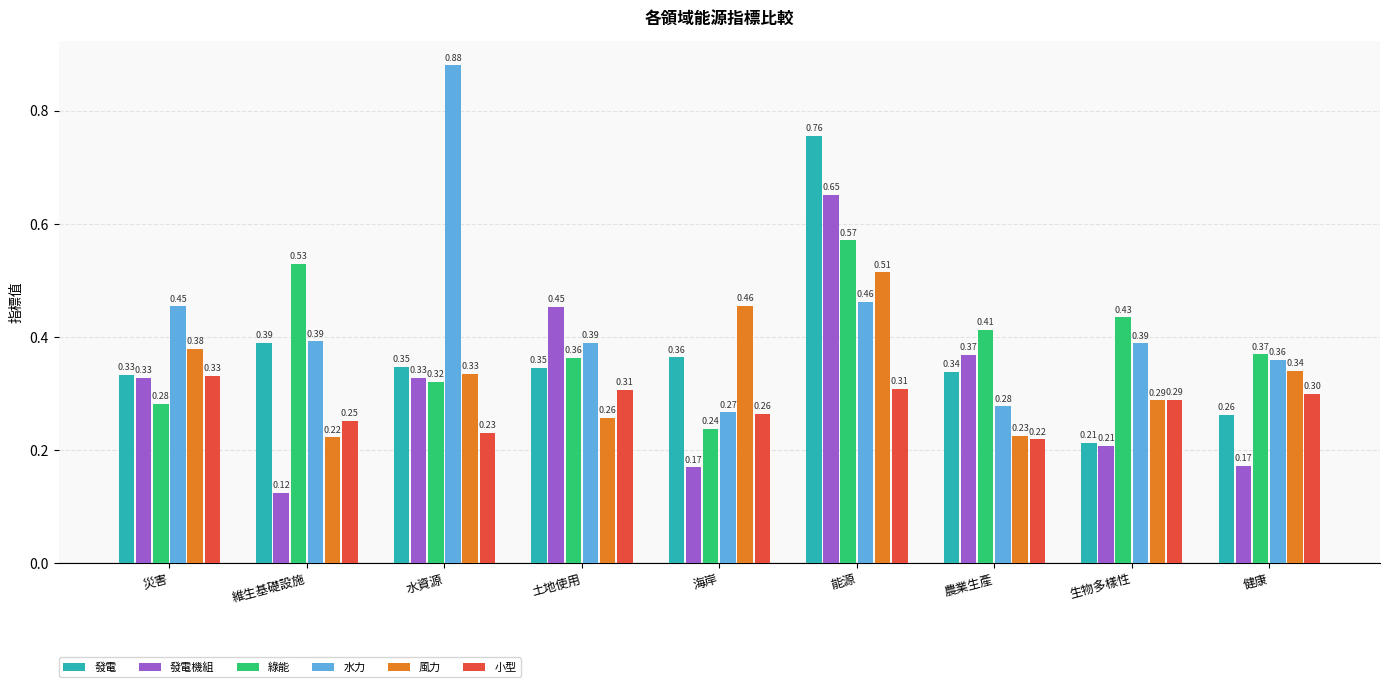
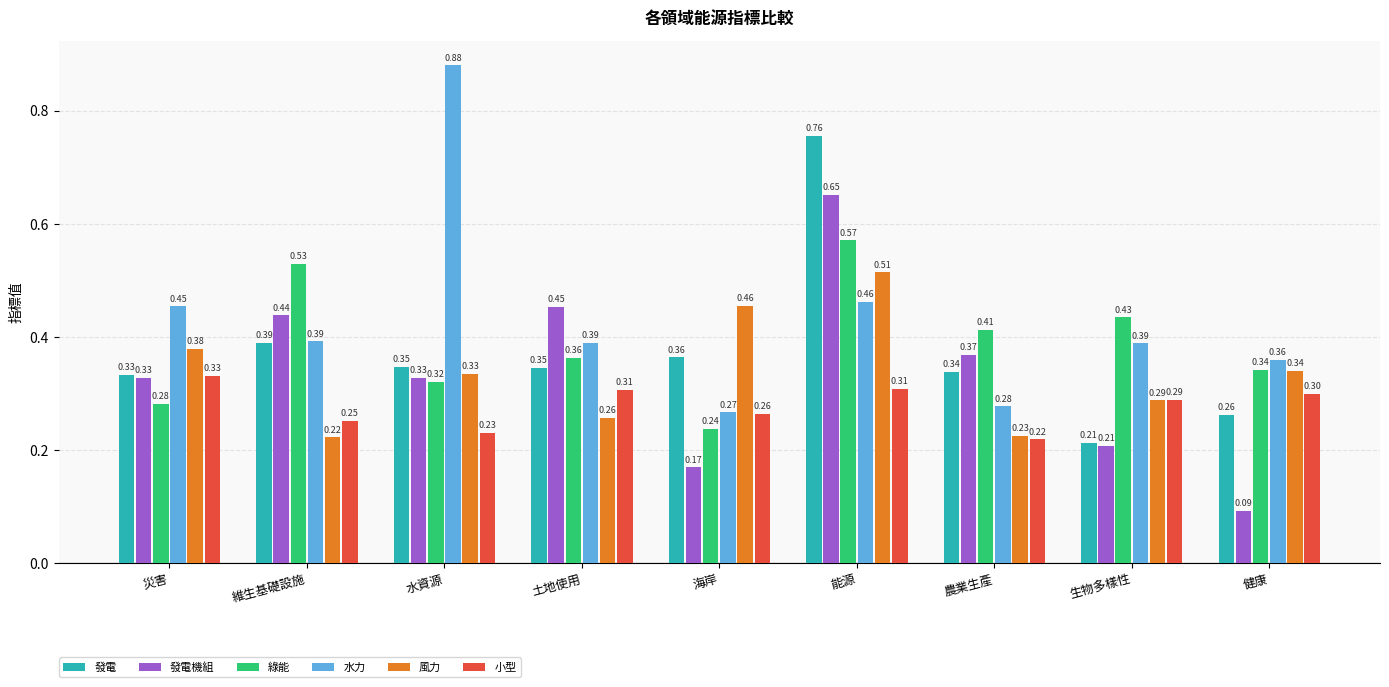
發電機組, 維生基礎設施: 0.12 -> 0.44
發電機組, 健康: 0.17 -> 0.09
綠能, 健康: 0.37 -> 0.34
